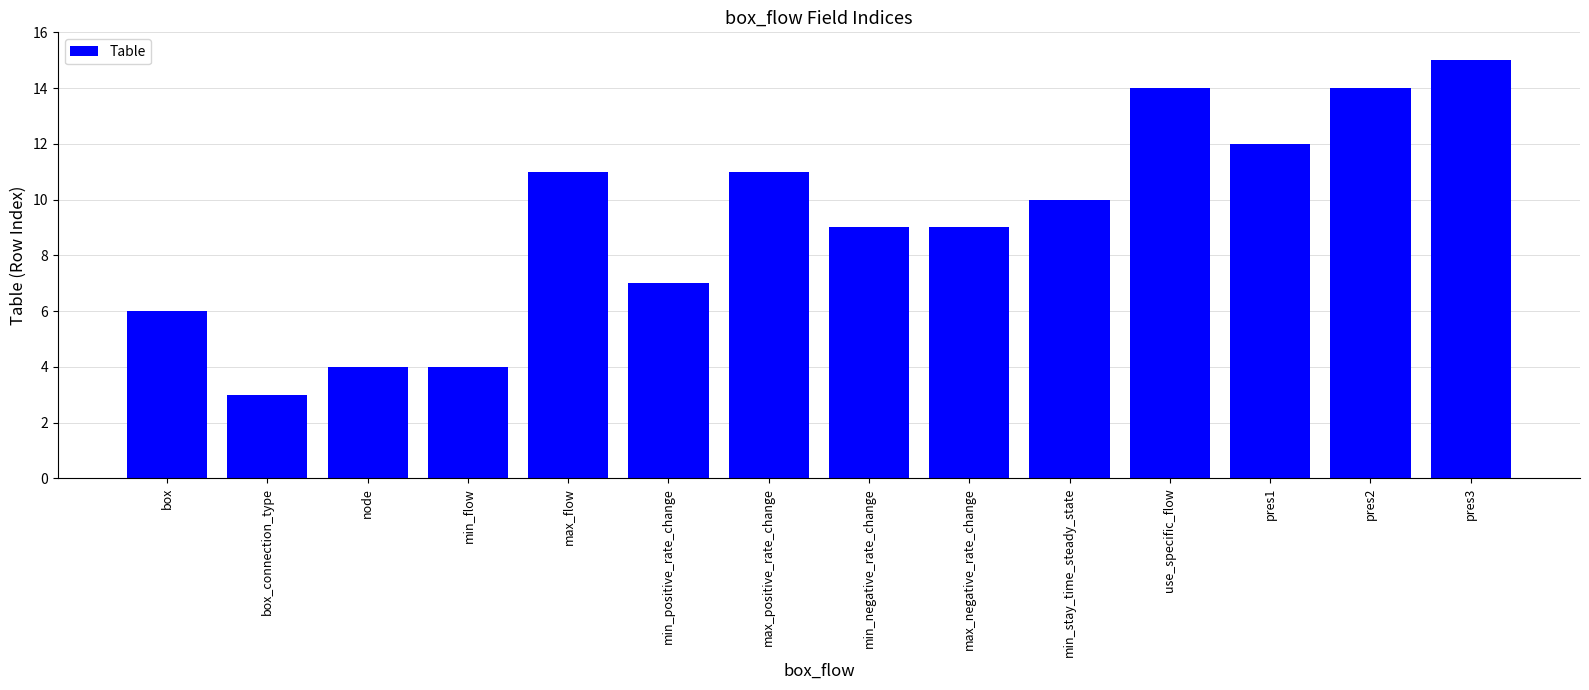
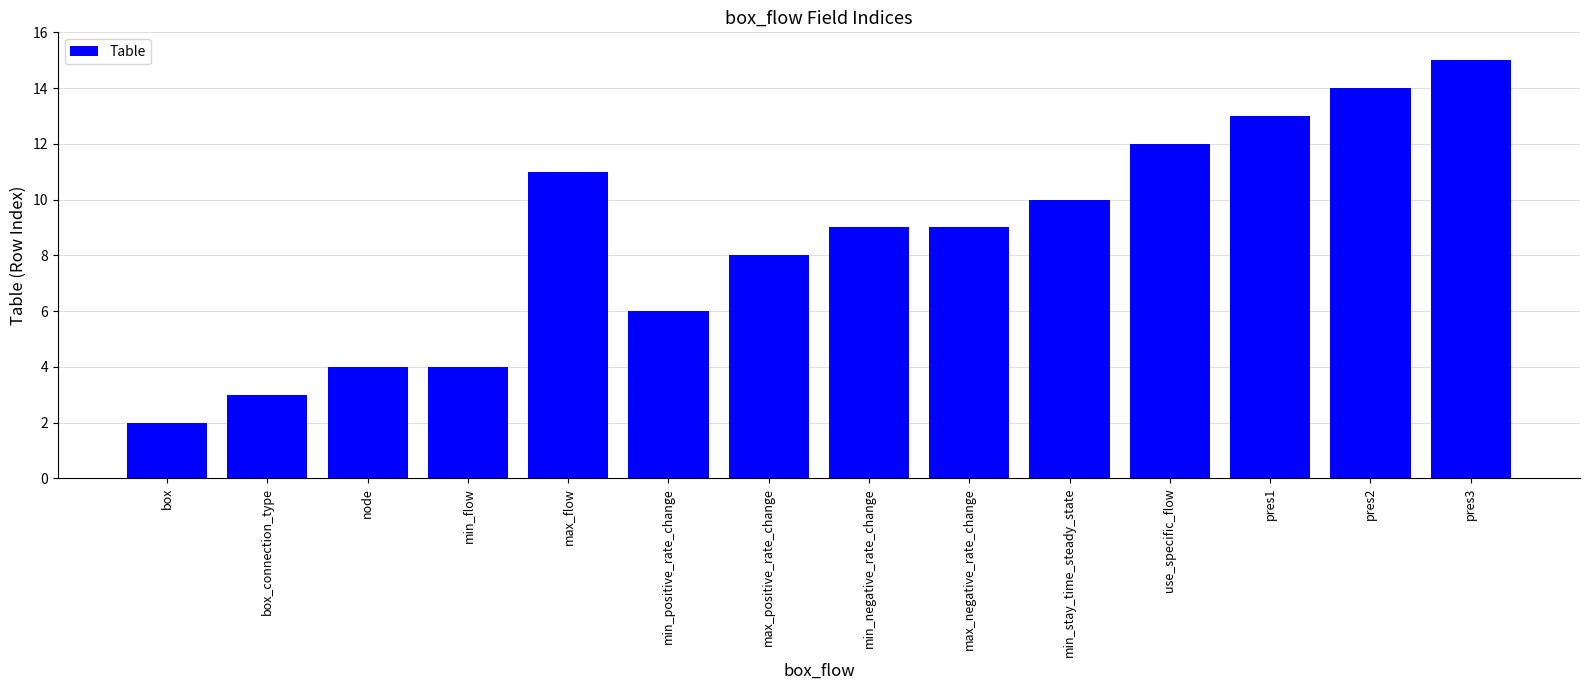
box: 6 -> 2
min_positive_rate_change: 7 -> 6
max_positive_rate_change: 11 -> 8
use_specific_flow: 14 -> 12
pres1: 12 -> 13
